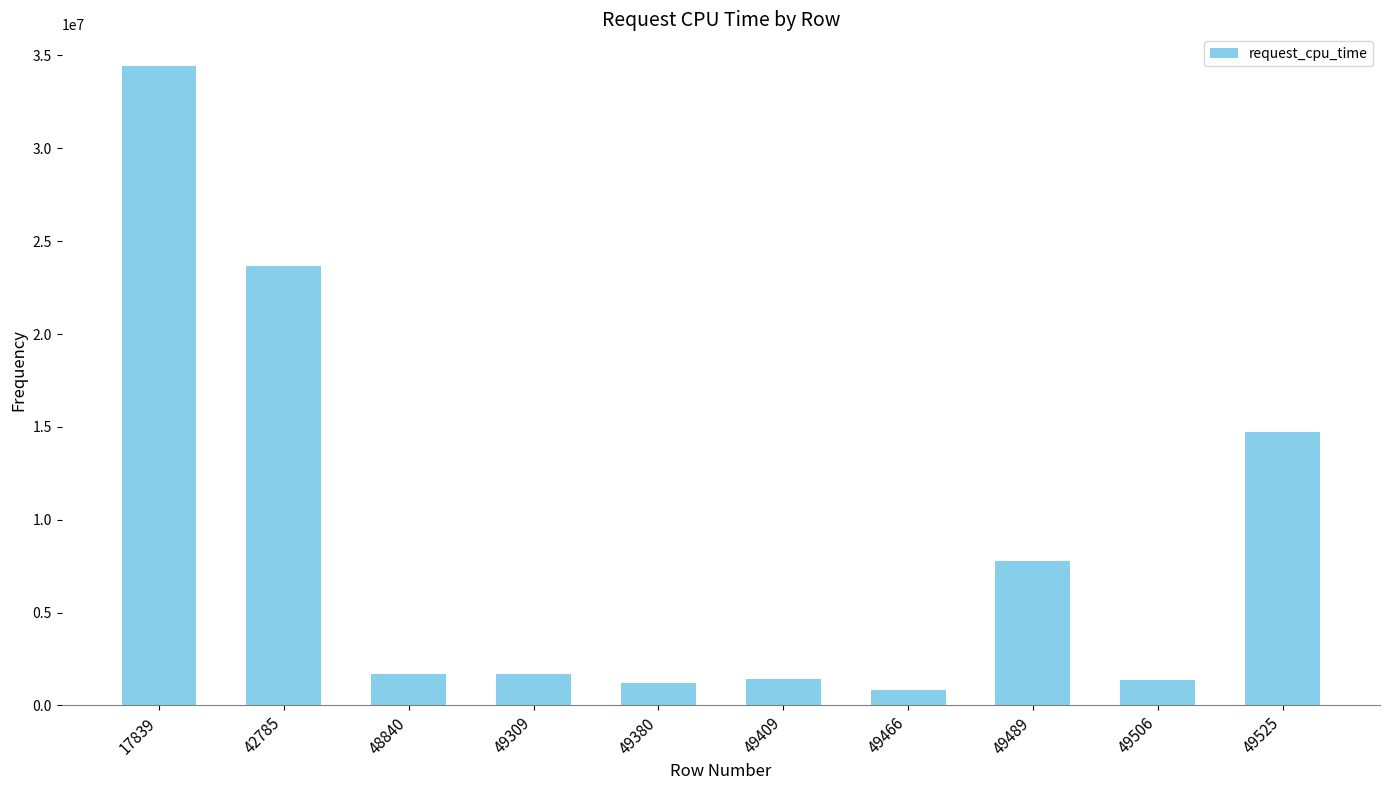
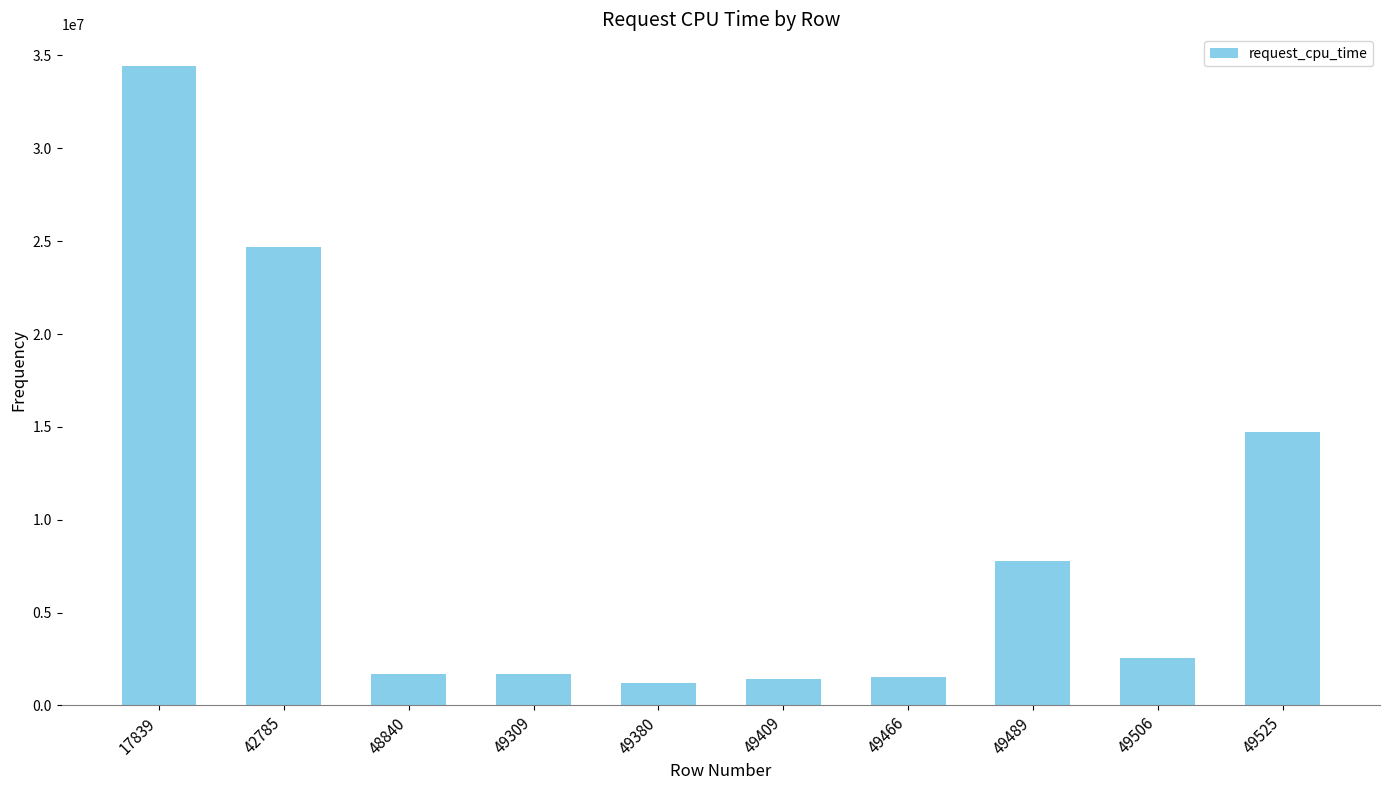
42785: 23600000 -> 24700000
49466: 800000 -> 1600000
49506: 1400000 -> 2500000
